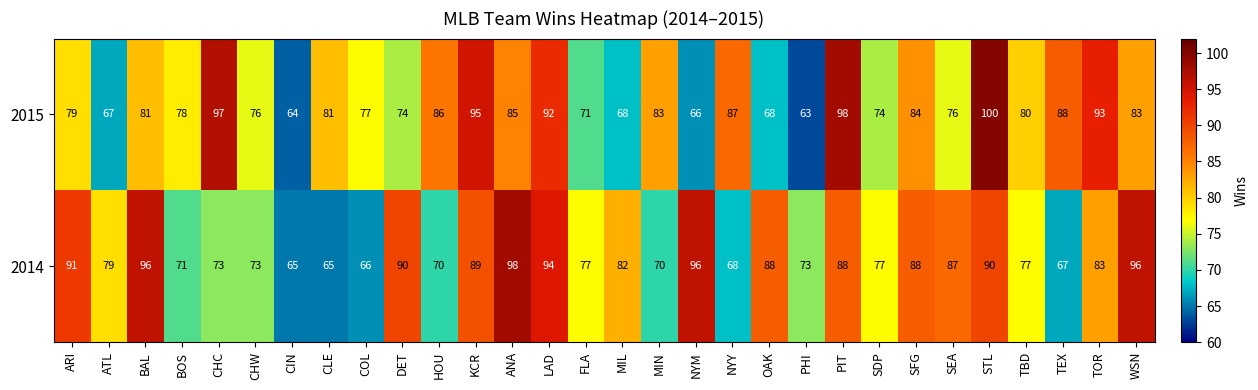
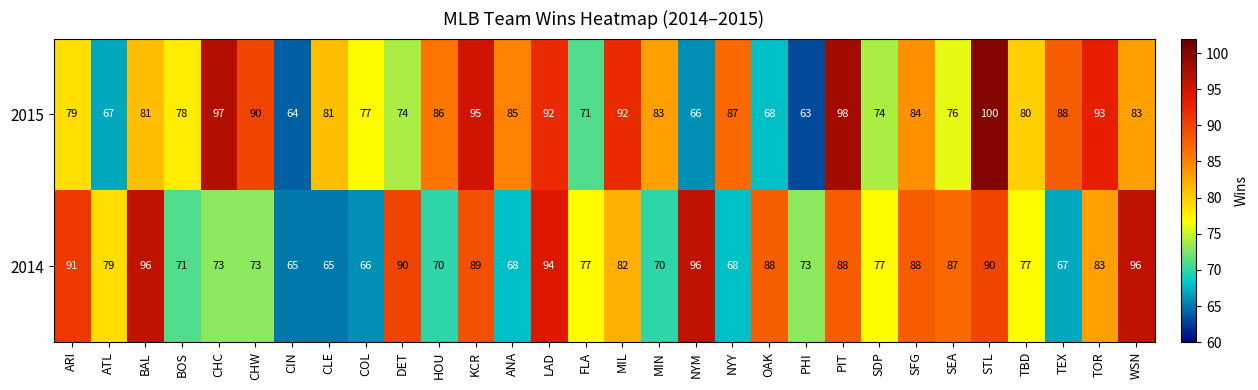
2015, CHW: 76 -> 90
2015, MIL: 68 -> 92
2014, ANA: 98 -> 68
